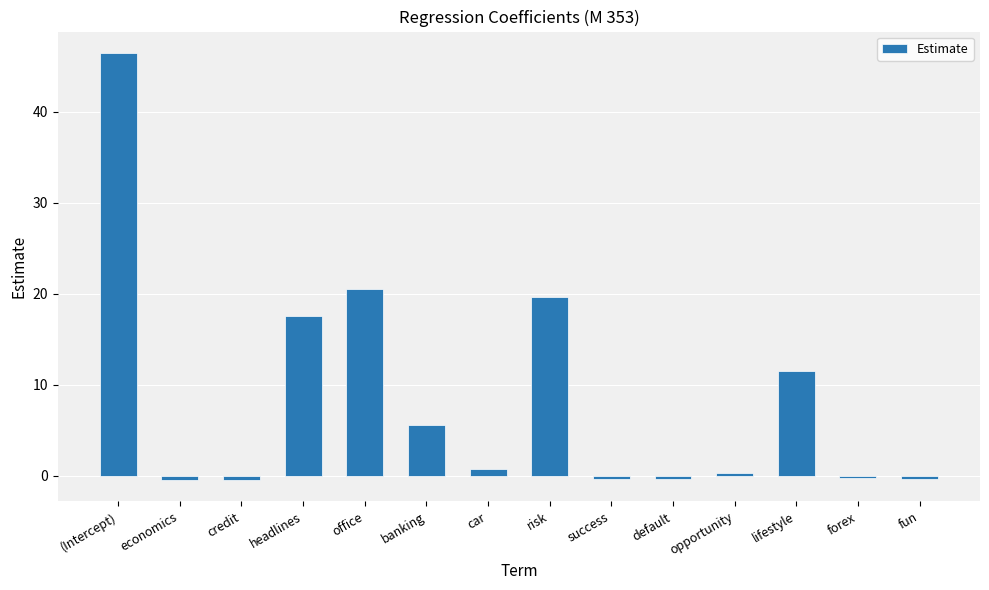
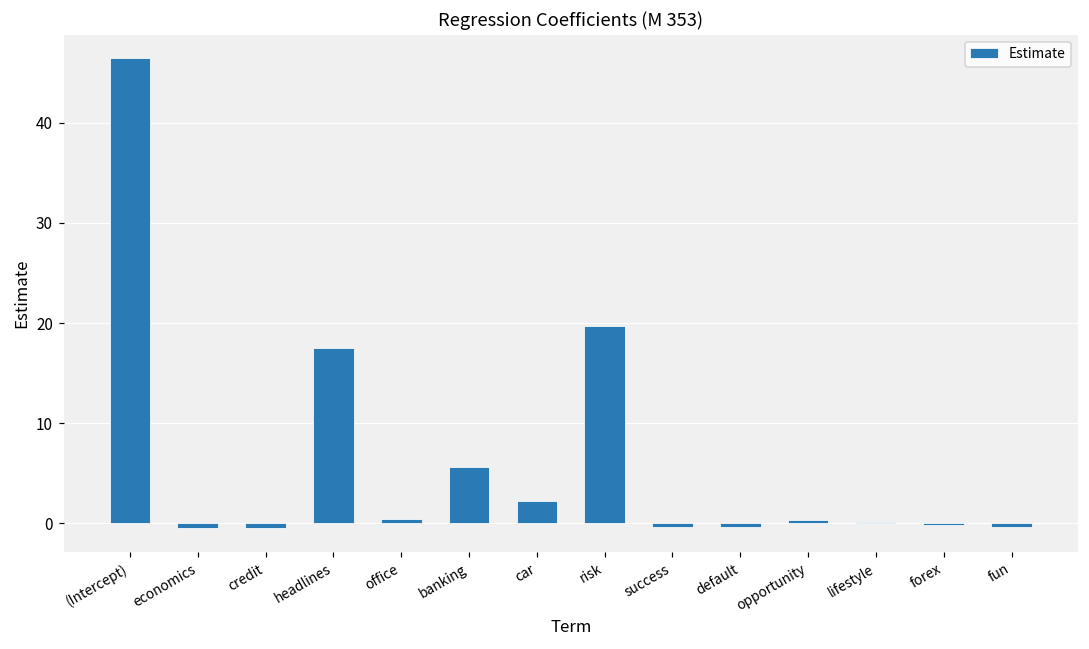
office: 21 -> 0
car: 1 -> 2
lifestyle: 11 -> 0
